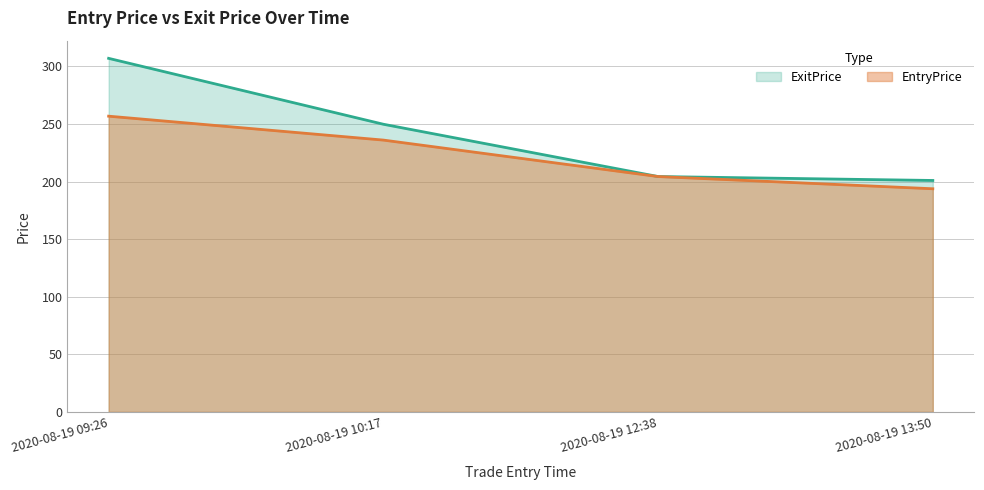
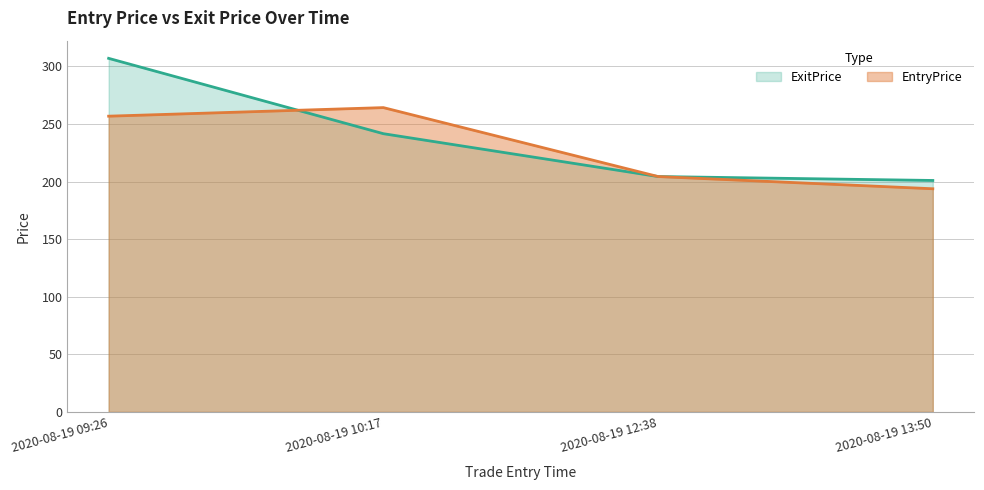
ExitPrice, 2020-08-19 10:17: 250 -> 242
EntryPrice, 2020-08-19 10:17: 236 -> 264
